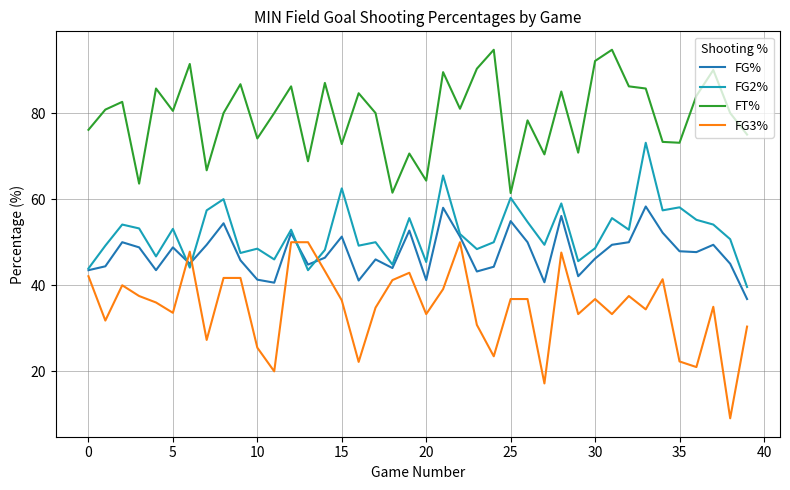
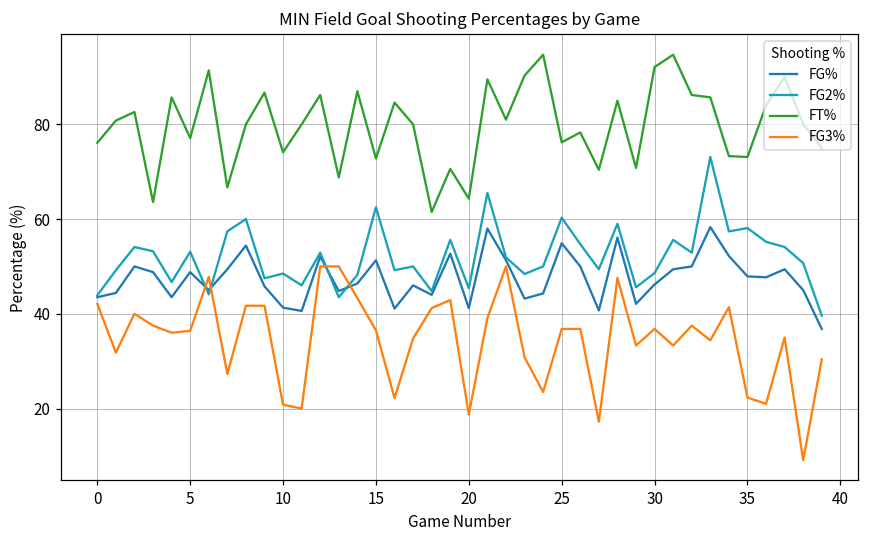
FT%, 5: 81 -> 77
FG3%, 5: 34 -> 36
FG3%, 10: 26 -> 21
FG3%, 20: 33 -> 19
FT%, 25: 61 -> 76
